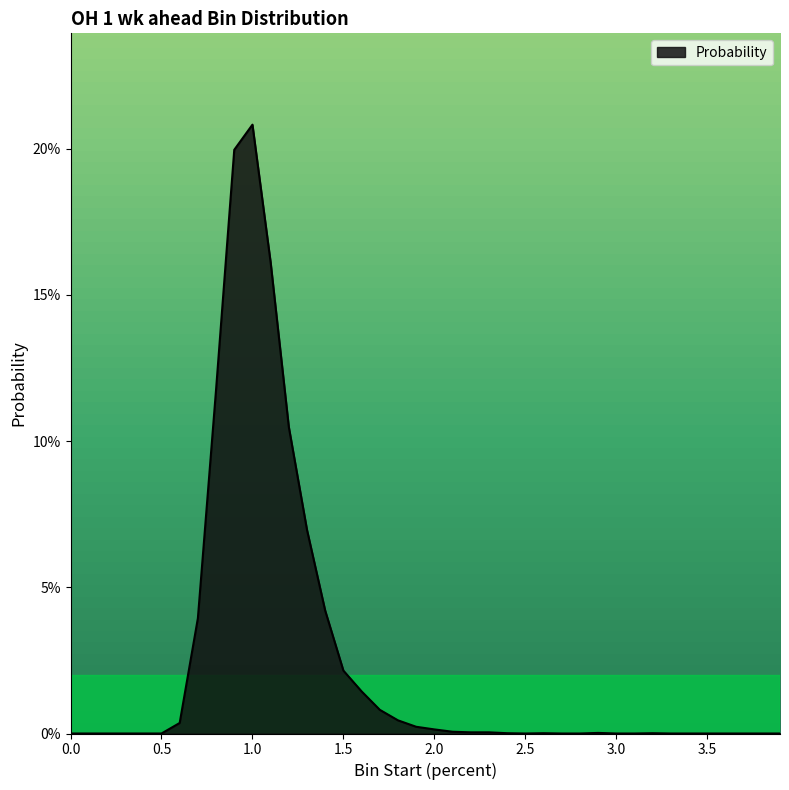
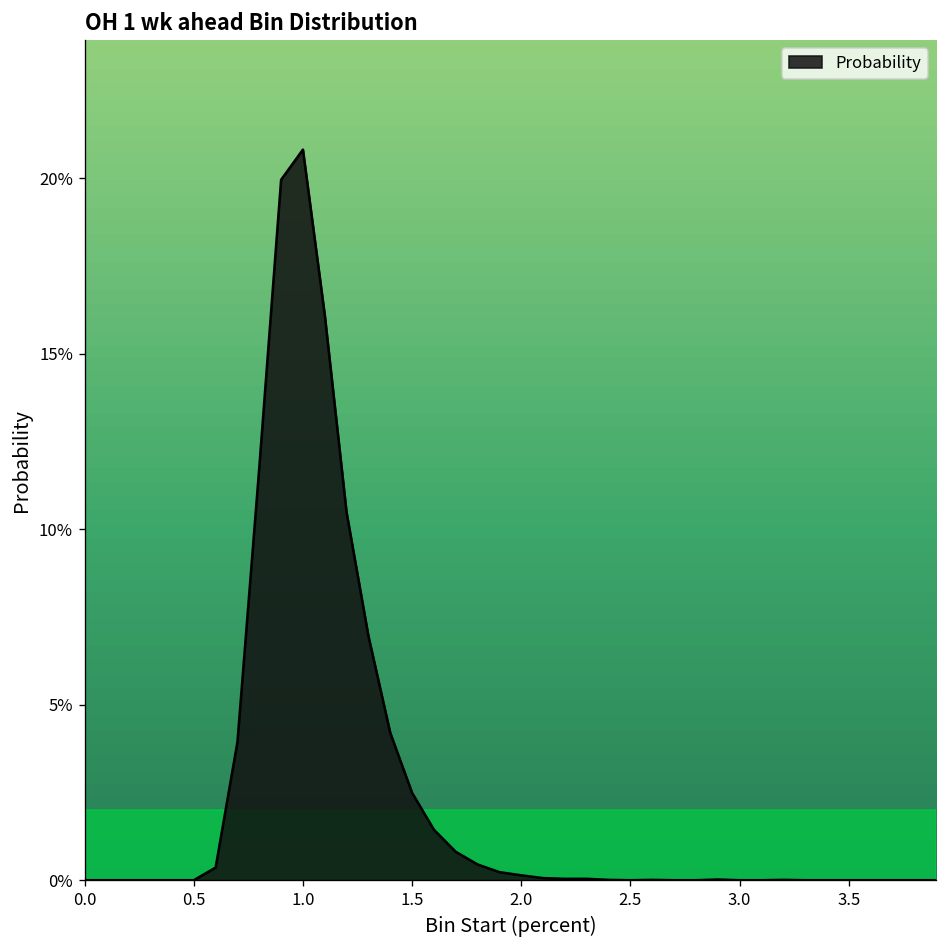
1.5: 2.2% -> 2.5%
